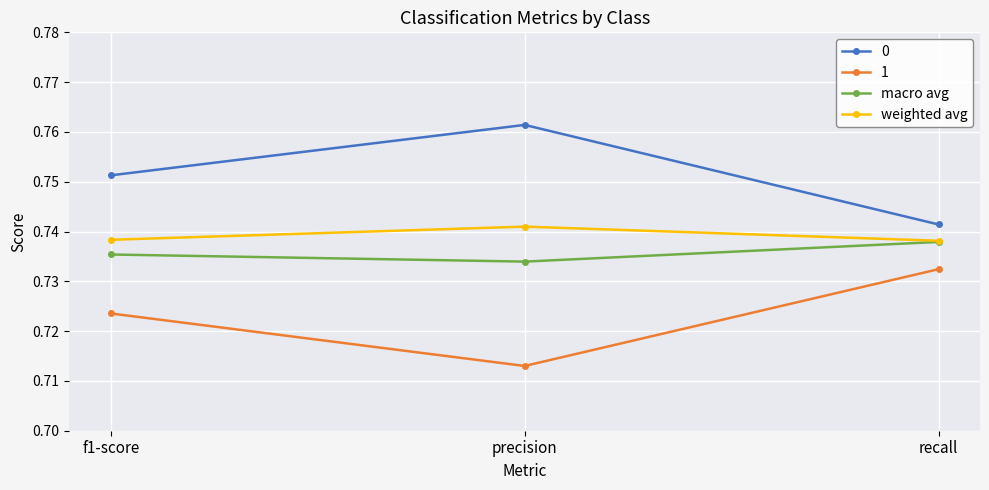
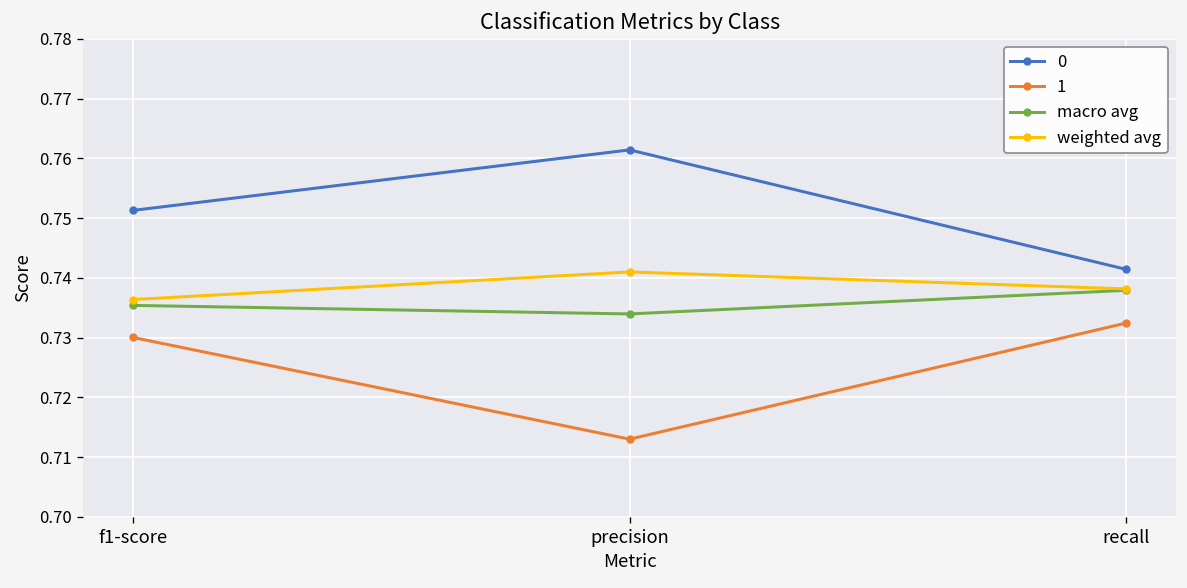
1, f1-score: 0.724 -> 0.730
weighted avg, f1-score: 0.738 -> 0.736
